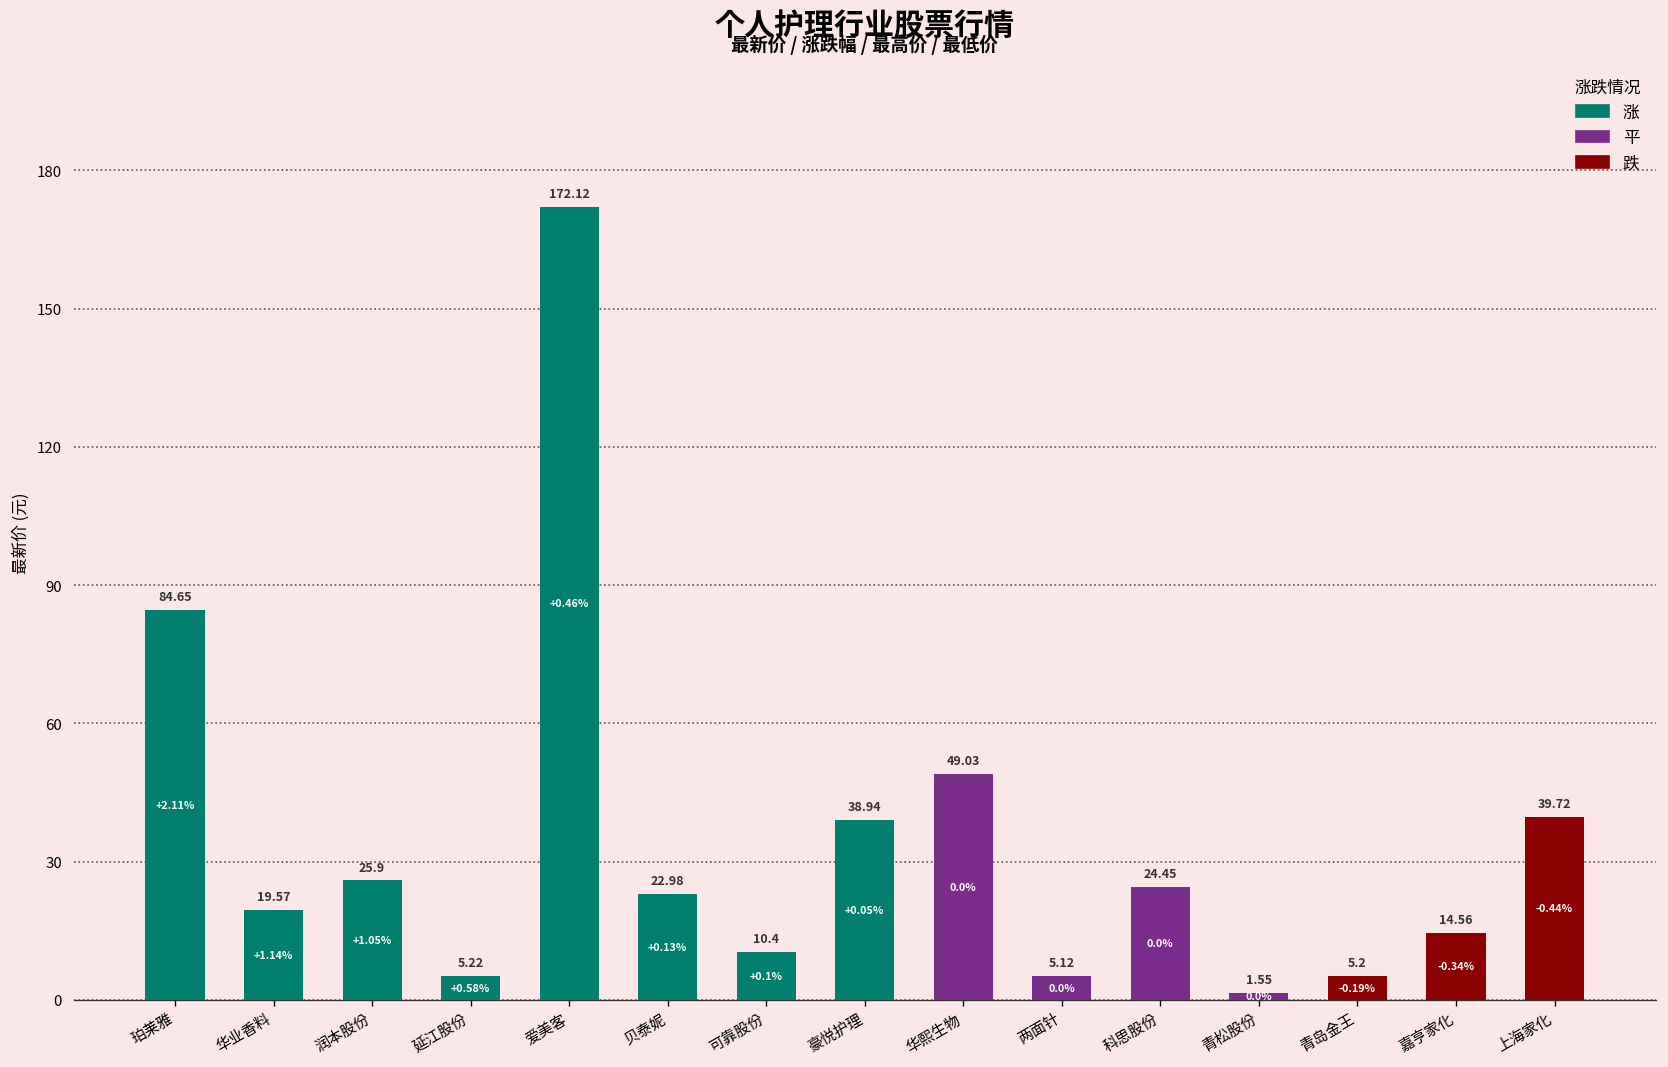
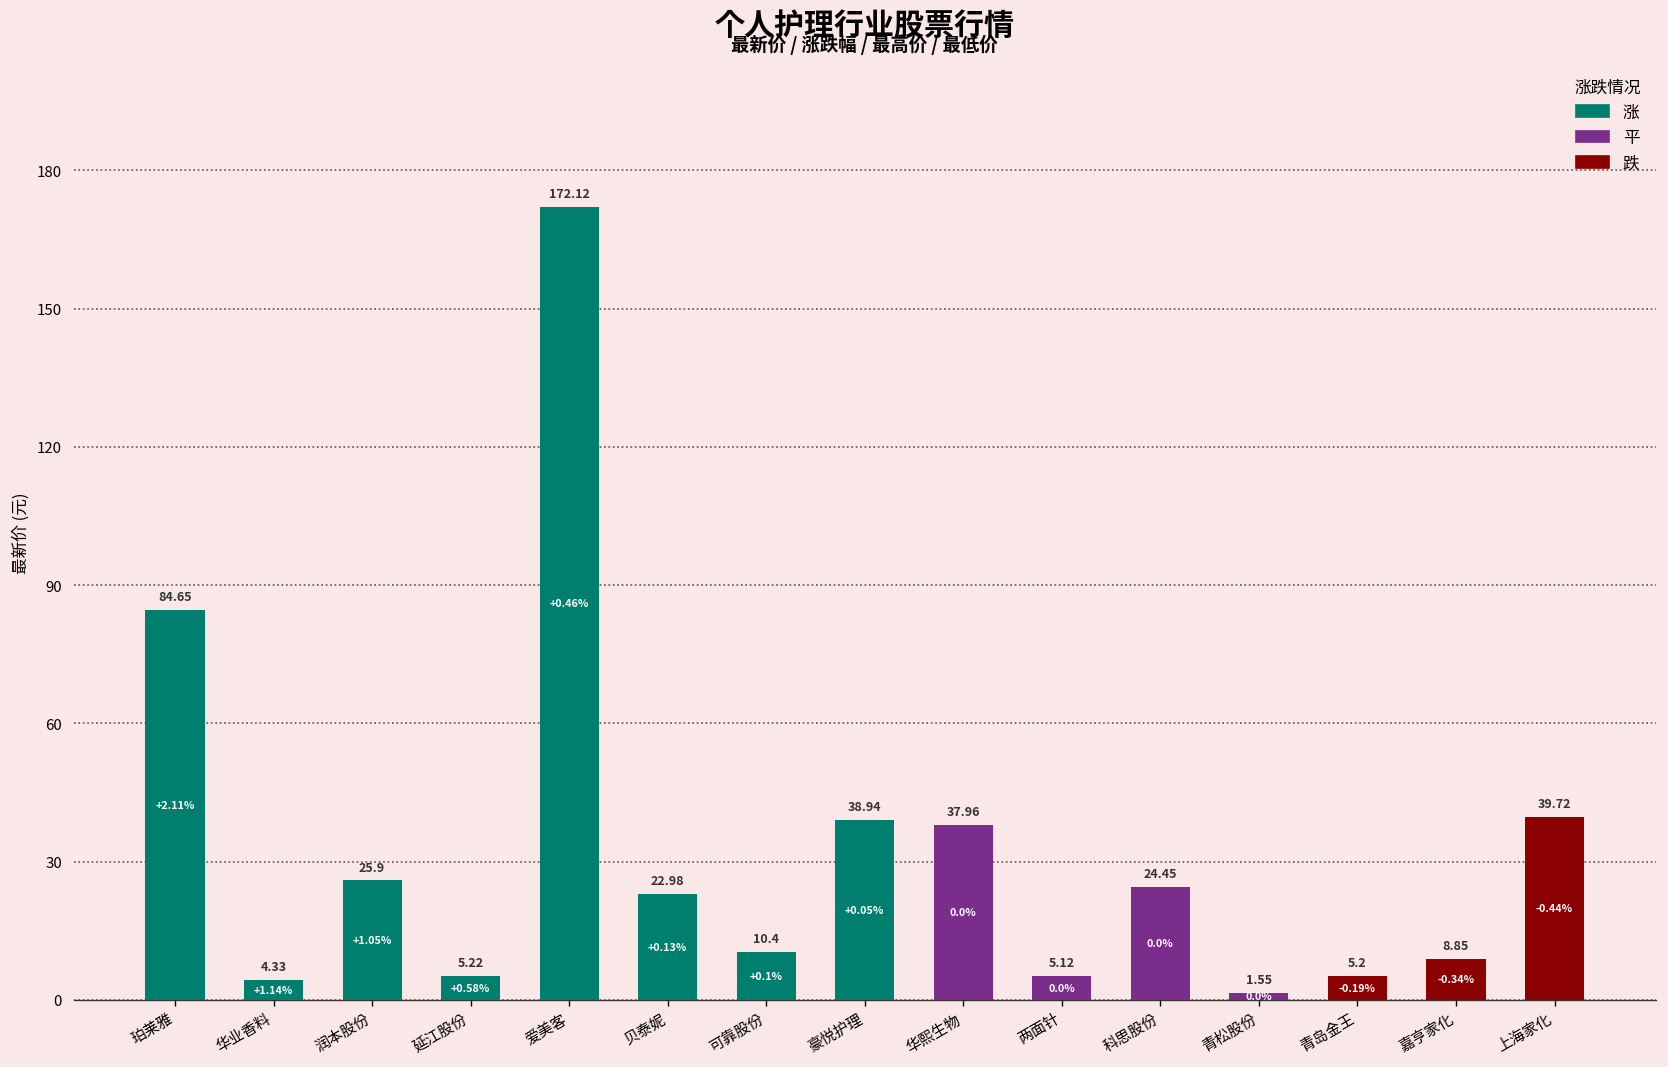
华业香料: 19.57 -> 4.33
华熙生物: 49.03 -> 37.96
嘉亨家化: 14.56 -> 8.85
